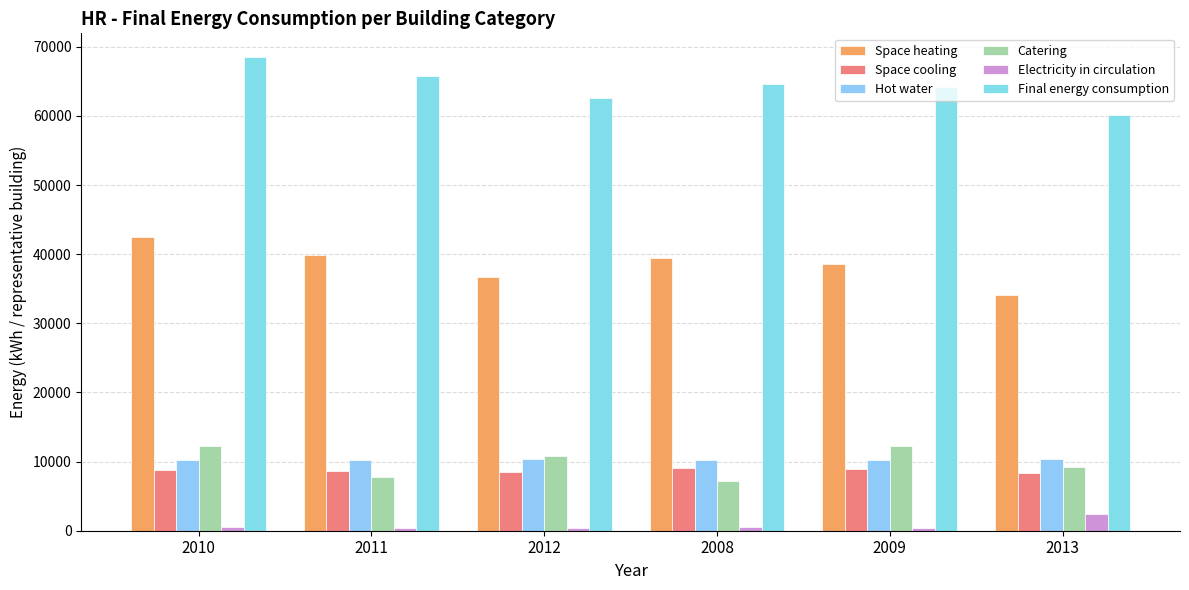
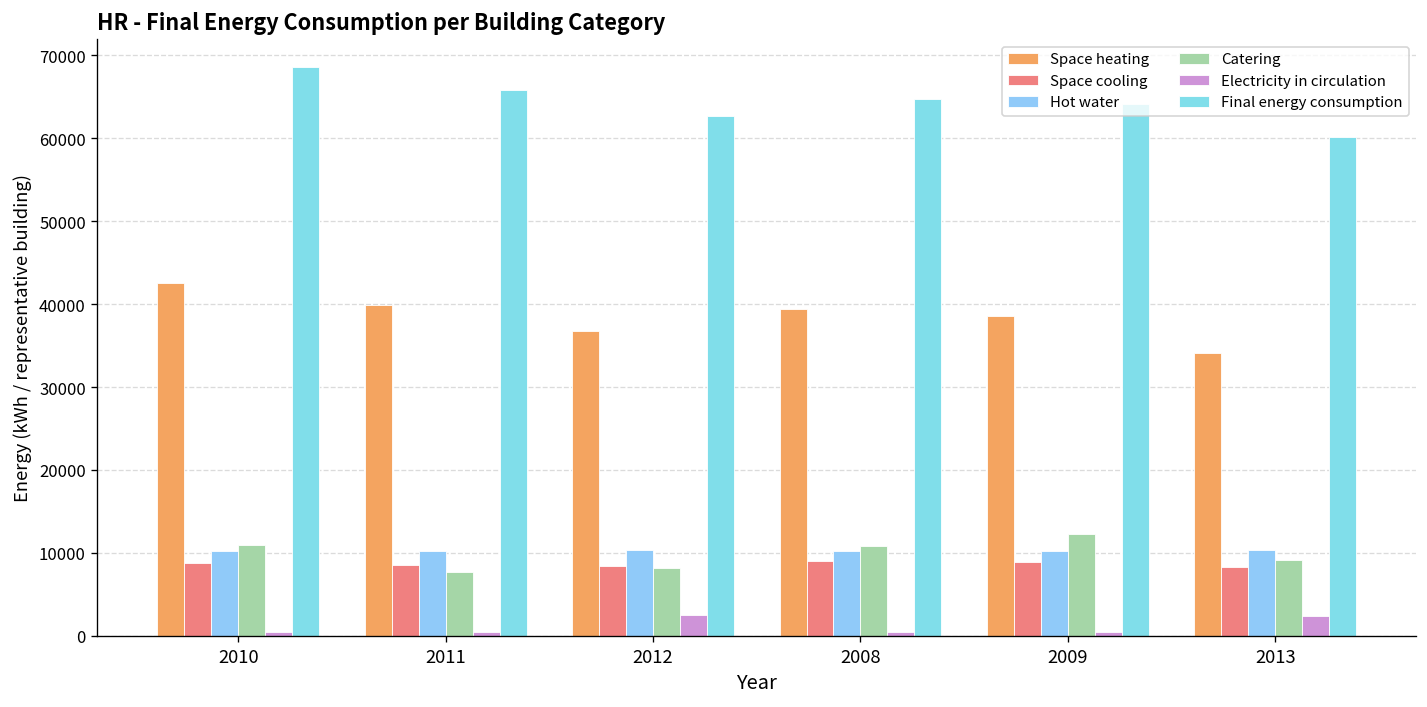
Catering, 2010: 12000 -> 11000
Catering, 2012: 11000 -> 8000
Electricity in circulation, 2012: 0 -> 3000
Catering, 2008: 7000 -> 11000
